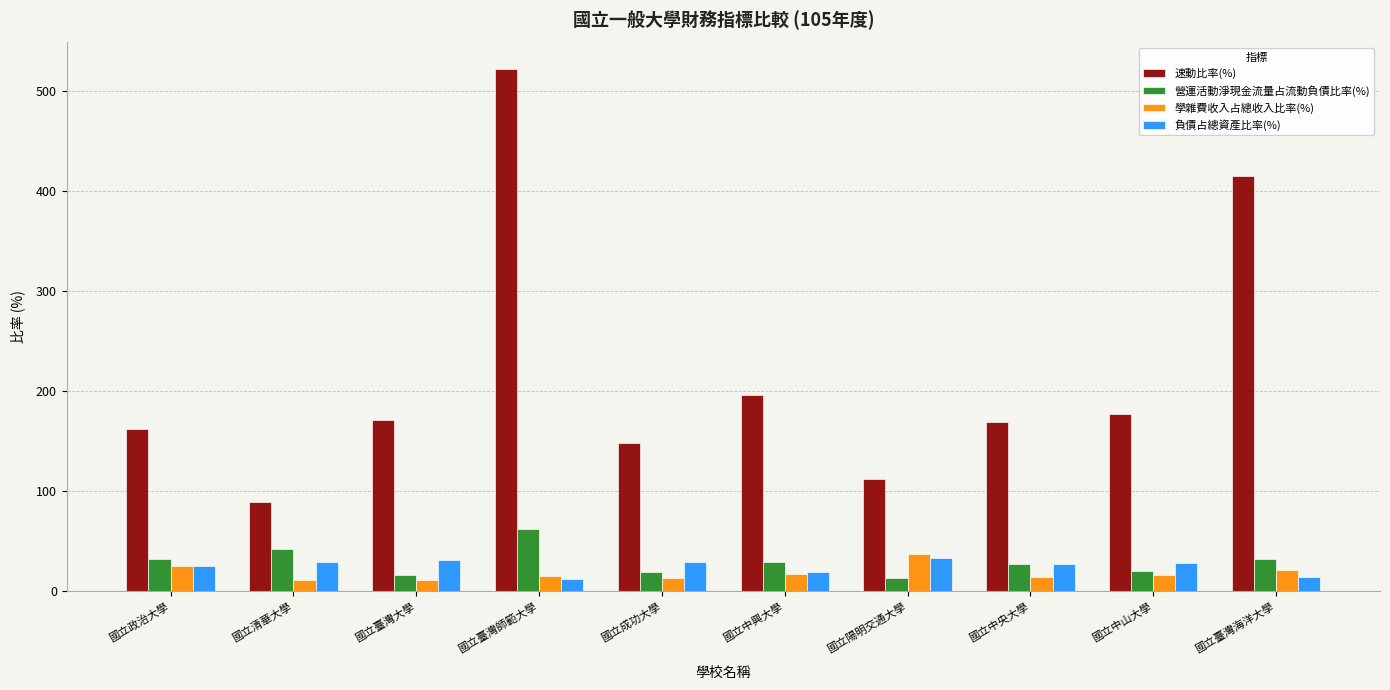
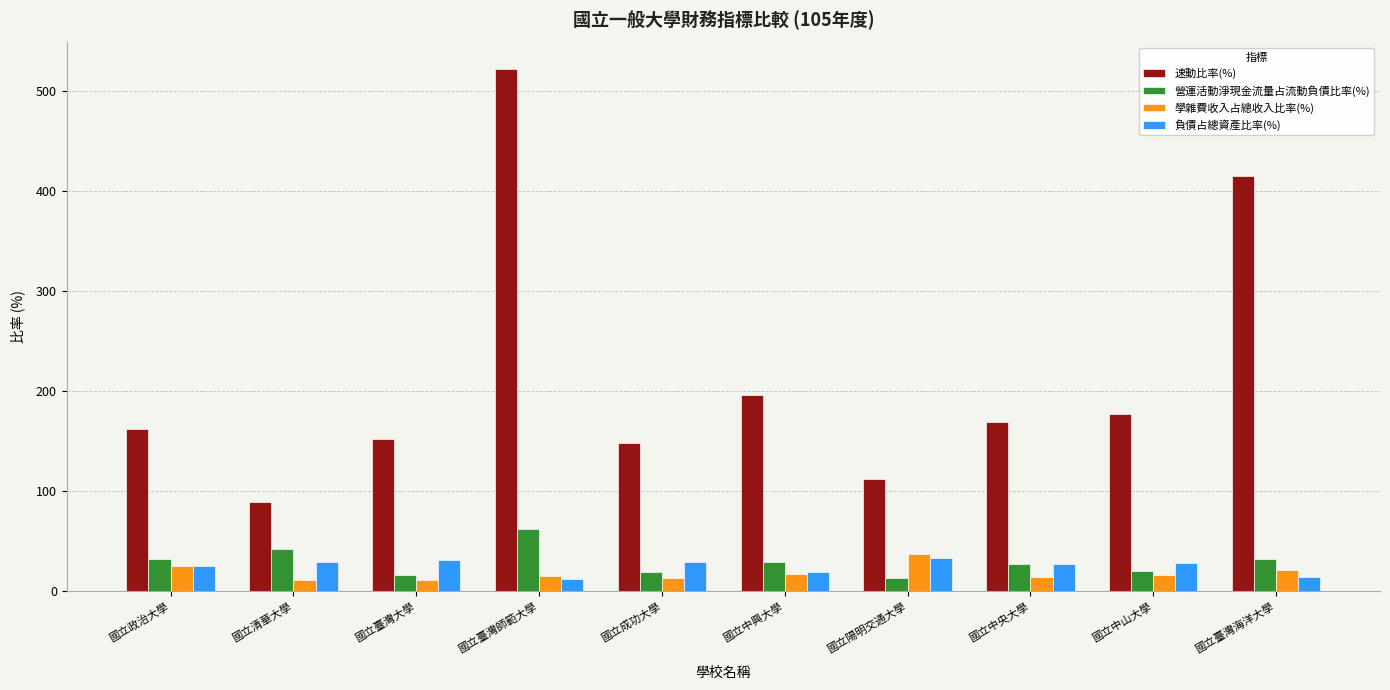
速動比率(%), 國立臺灣大學: 171 -> 152
